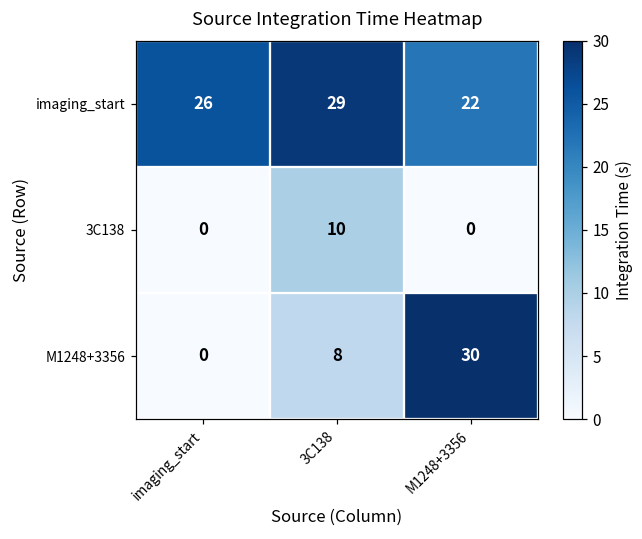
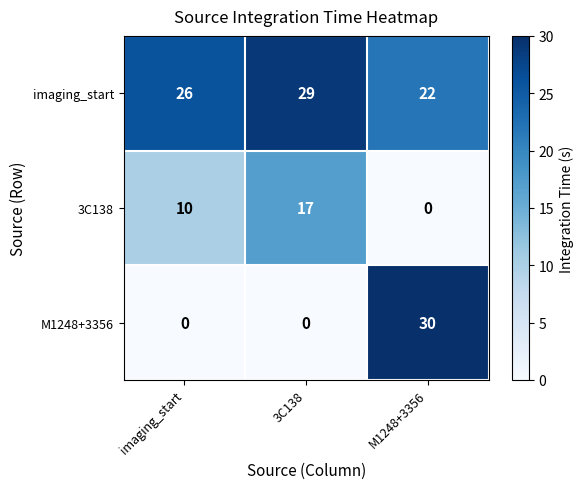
3C138, imaging_start: 0 -> 10
3C138, 3C138: 10 -> 17
M1248+3356, 3C138: 8 -> 0
